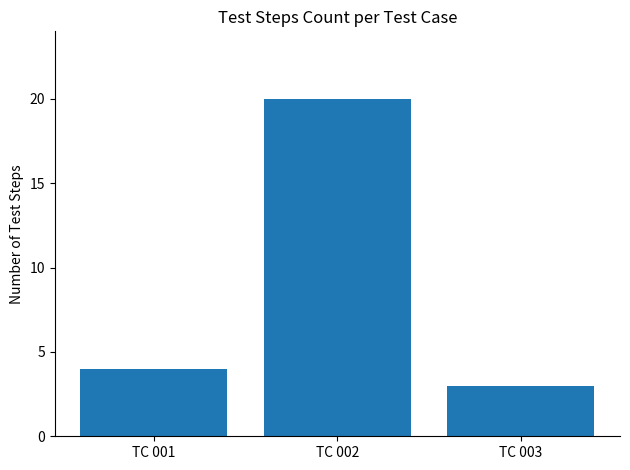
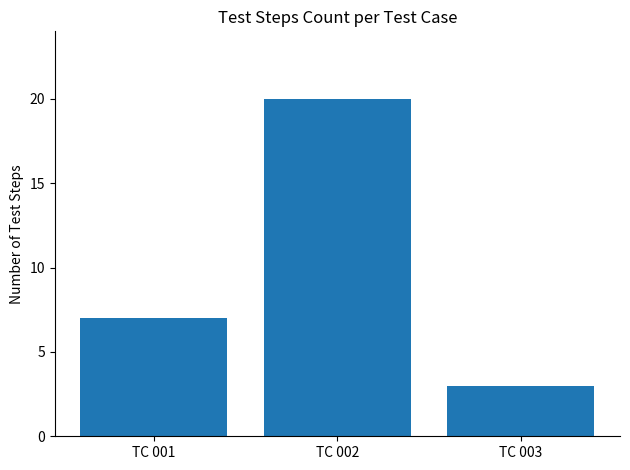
TC 001: 4 -> 7
